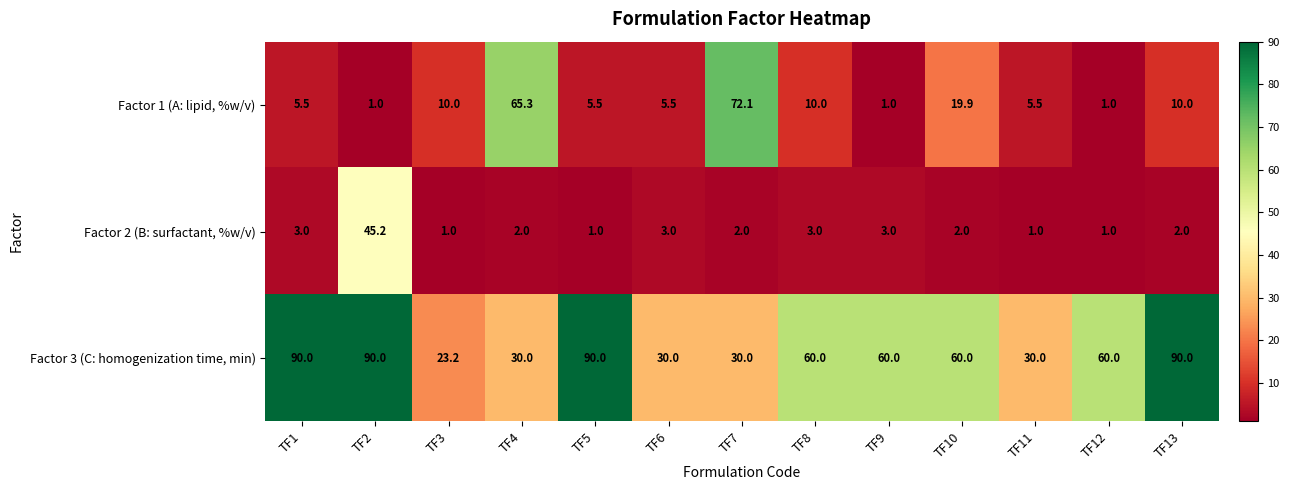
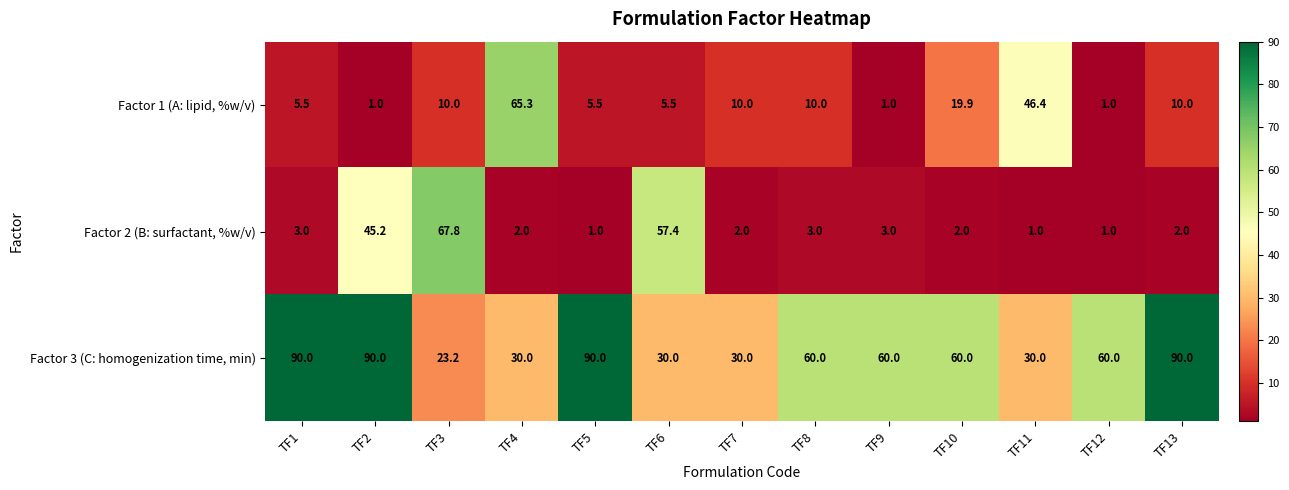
Factor 1 (A: lipid, %w/v), TF7: 72.1 -> 10.0
Factor 1 (A: lipid, %w/v), TF11: 5.5 -> 46.4
Factor 2 (B: surfactant, %w/v), TF3: 1.0 -> 67.8
Factor 2 (B: surfactant, %w/v), TF6: 3.0 -> 57.4
